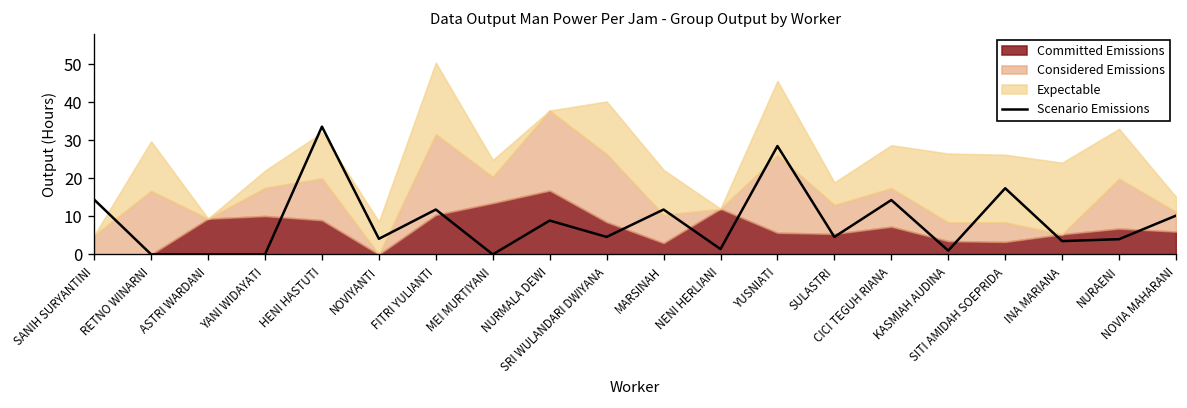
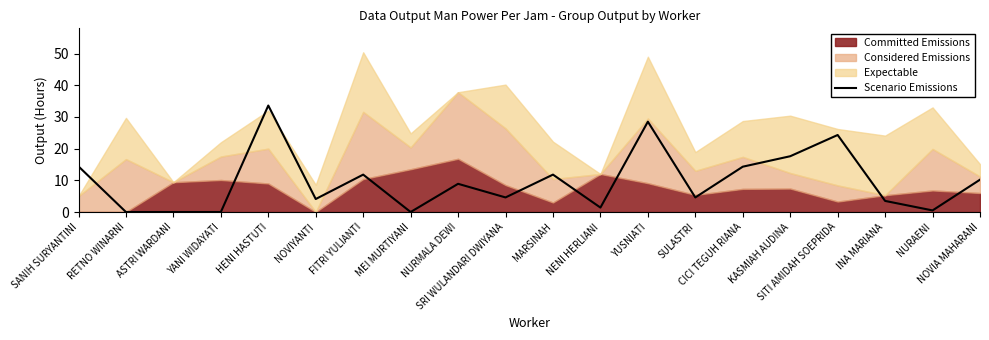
Committed Emissions, YUSNIATI: 6 -> 9
Scenario Emissions, KASMIAH AUDINA: 1 -> 18
Committed Emissions, KASMIAH AUDINA: 4 -> 7
Scenario Emissions, SITI AMIDAH SOEPRIDA: 17 -> 24
Scenario Emissions, NURAENI: 4 -> 1
